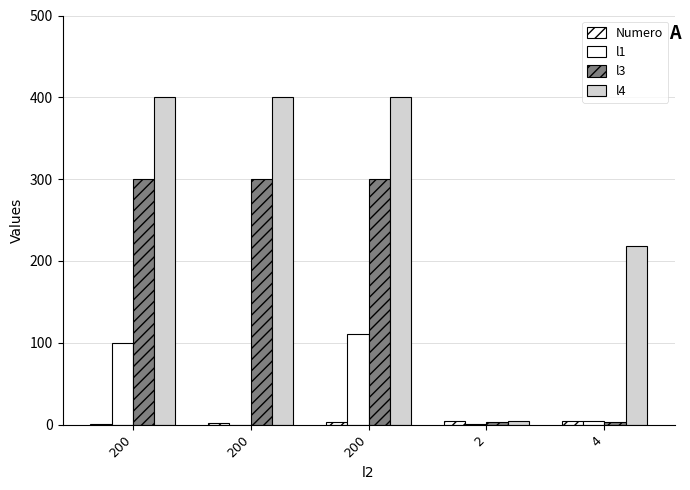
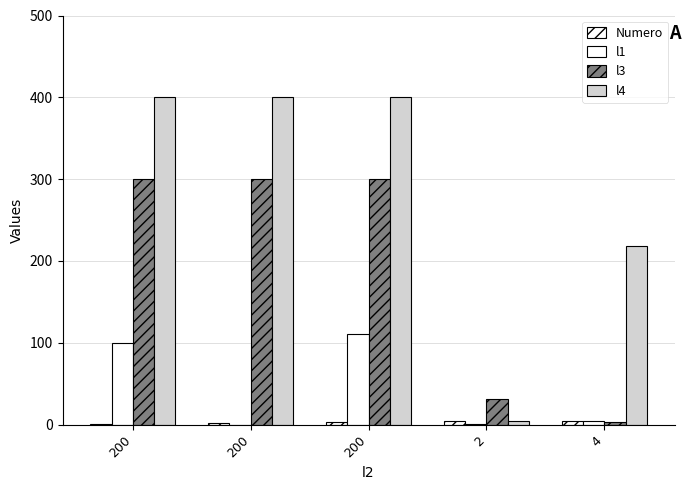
l3, 2: 0 -> 30
